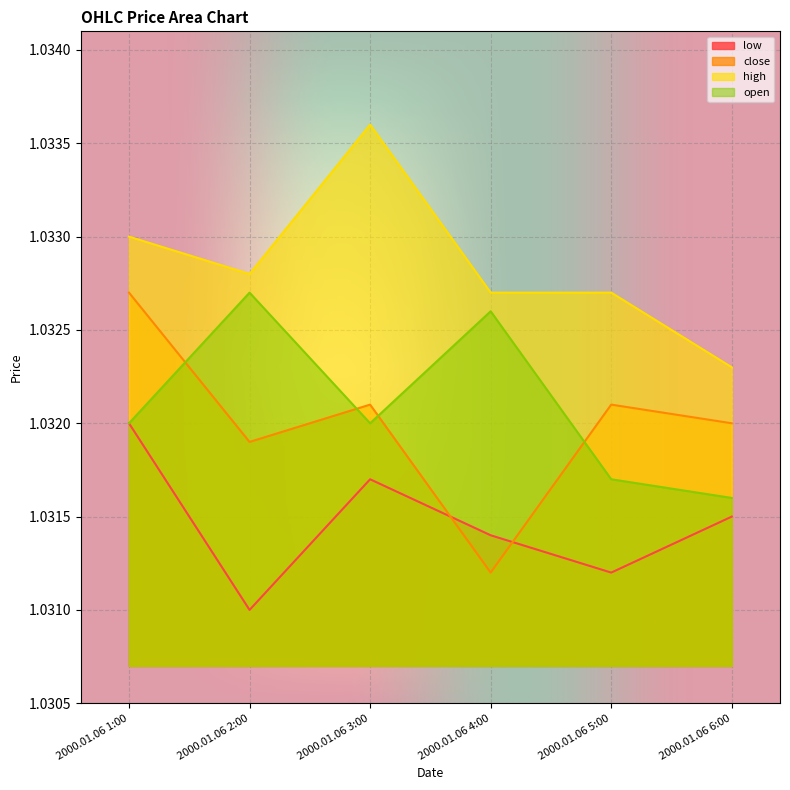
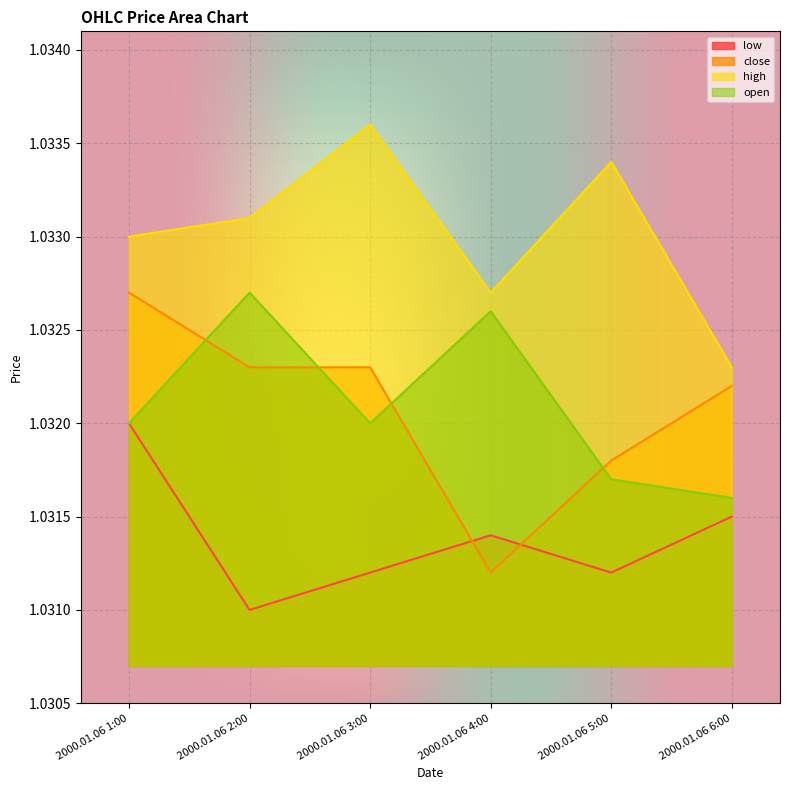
close, 2000.01.06 2:00: 1.0319 -> 1.0323
high, 2000.01.06 2:00: 1.0328 -> 1.0331
low, 2000.01.06 3:00: 1.0317 -> 1.0312
close, 2000.01.06 3:00: 1.0321 -> 1.0323
close, 2000.01.06 5:00: 1.0321 -> 1.0318
high, 2000.01.06 5:00: 1.0327 -> 1.0334
close, 2000.01.06 6:00: 1.0320 -> 1.0322
